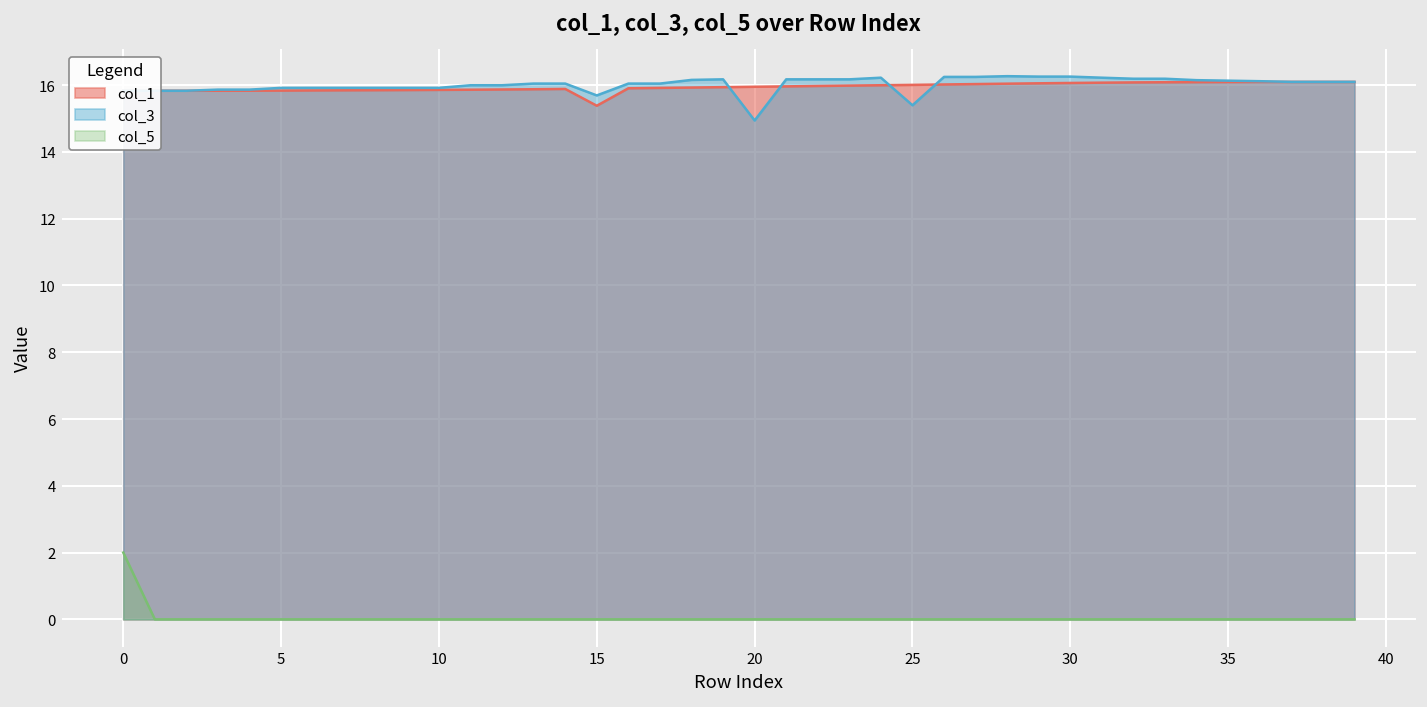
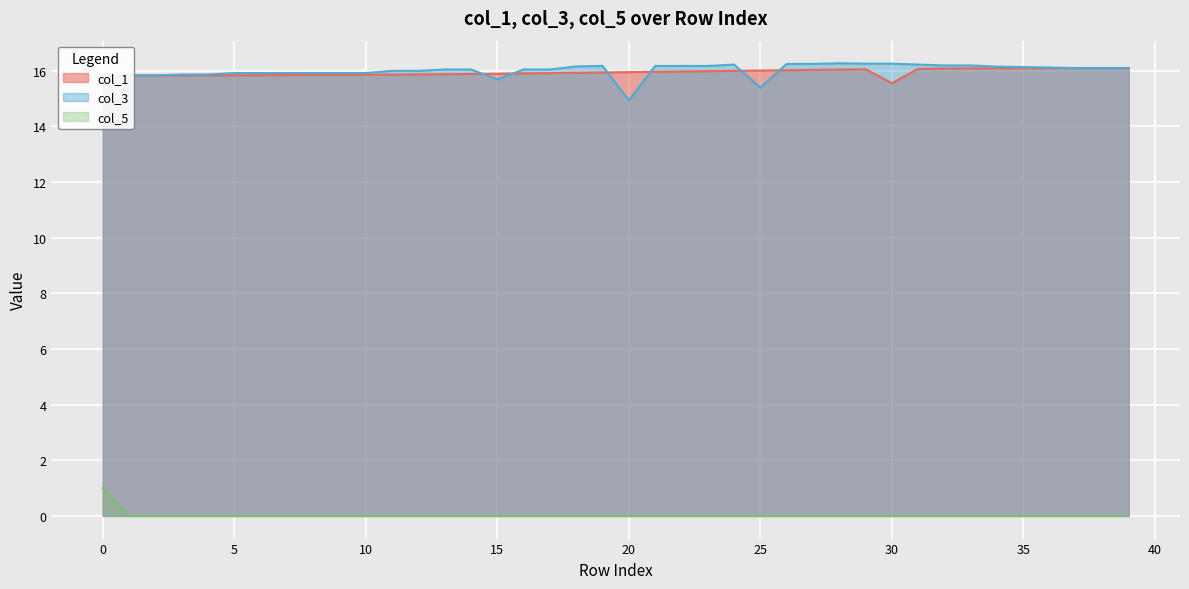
col_5, 0: 2 -> 1
col_1, 15: 15.4 -> 15.9
col_1, 30: 16.1 -> 15.6
